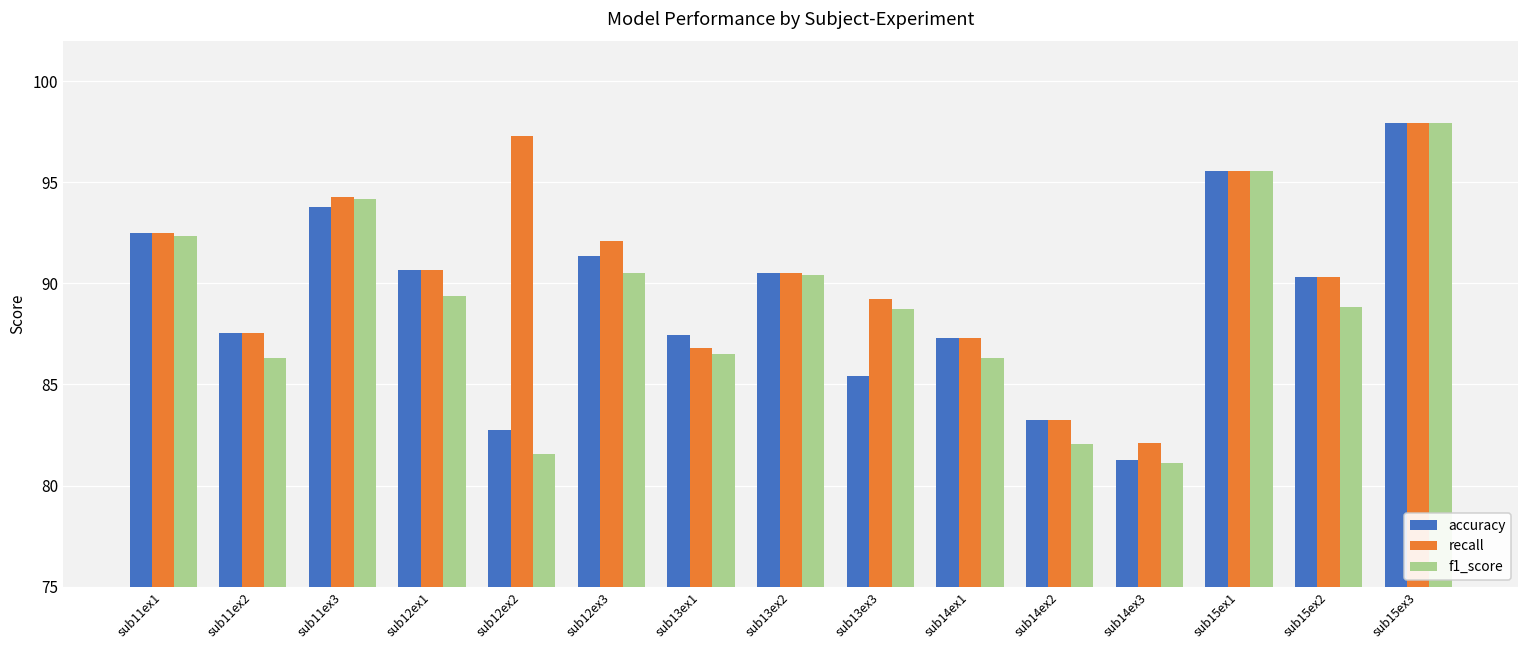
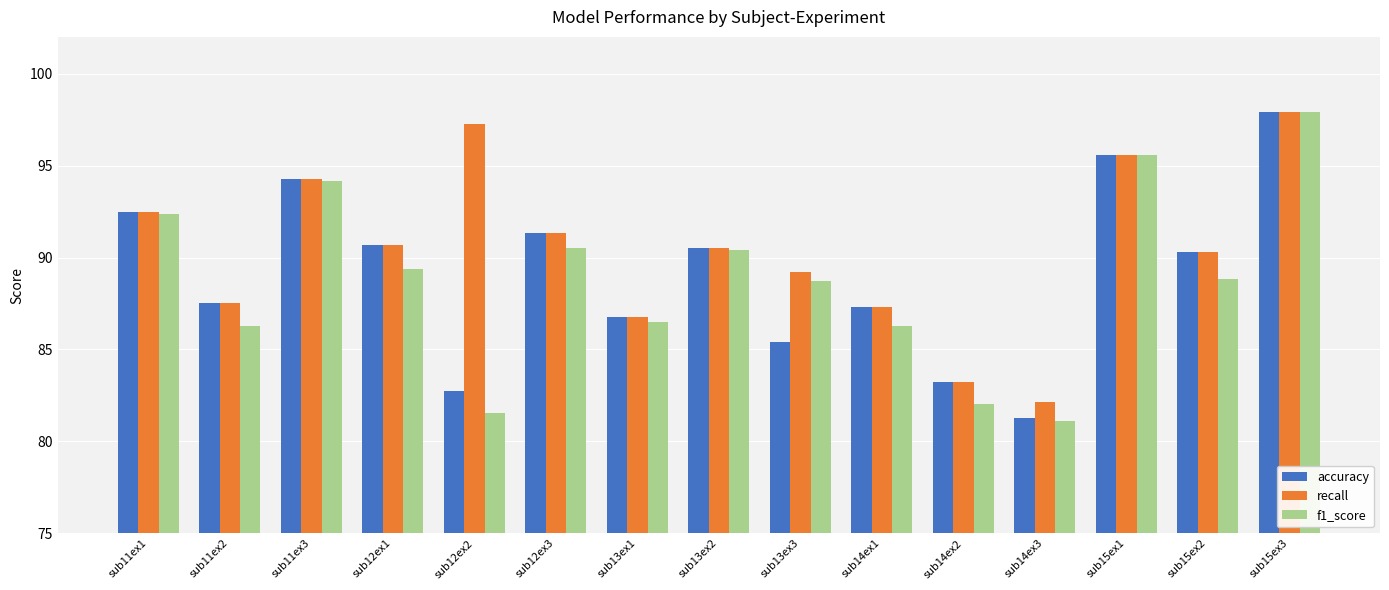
accuracy, sub11ex3: 93.8 -> 94.2
recall, sub12ex3: 92.1 -> 91.3
accuracy, sub13ex1: 87.5 -> 86.8
